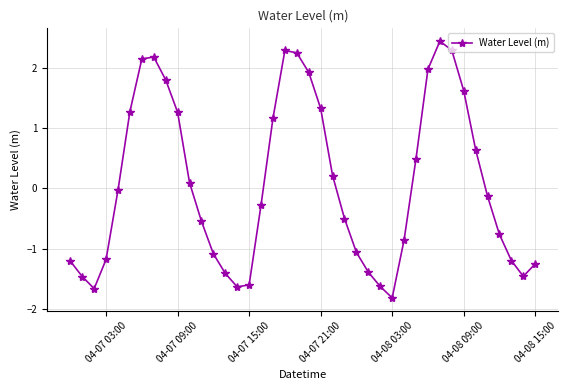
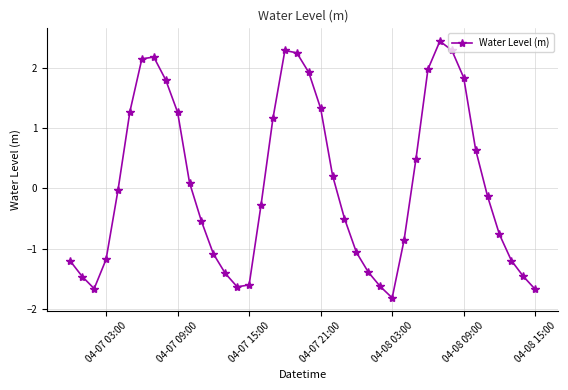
04-08 09:00: 1.6 -> 1.8
04-08 15:00: -1.3 -> -1.7
